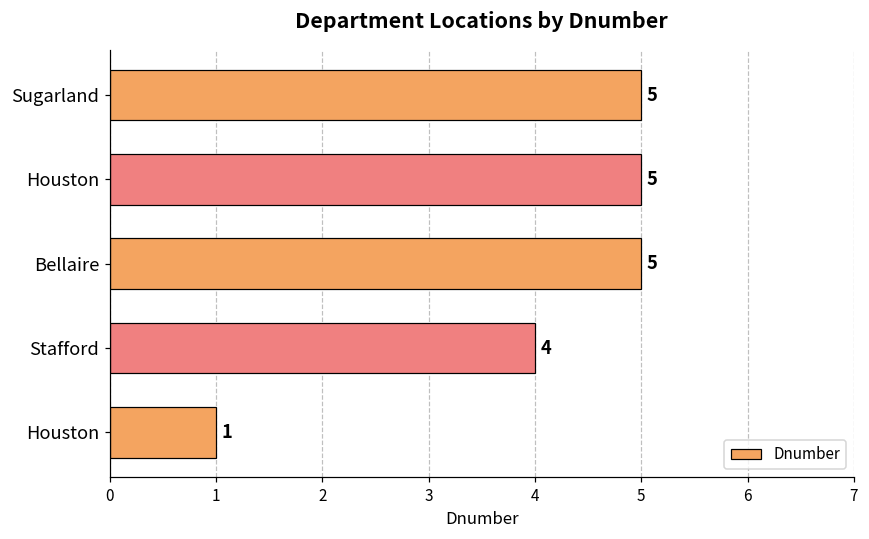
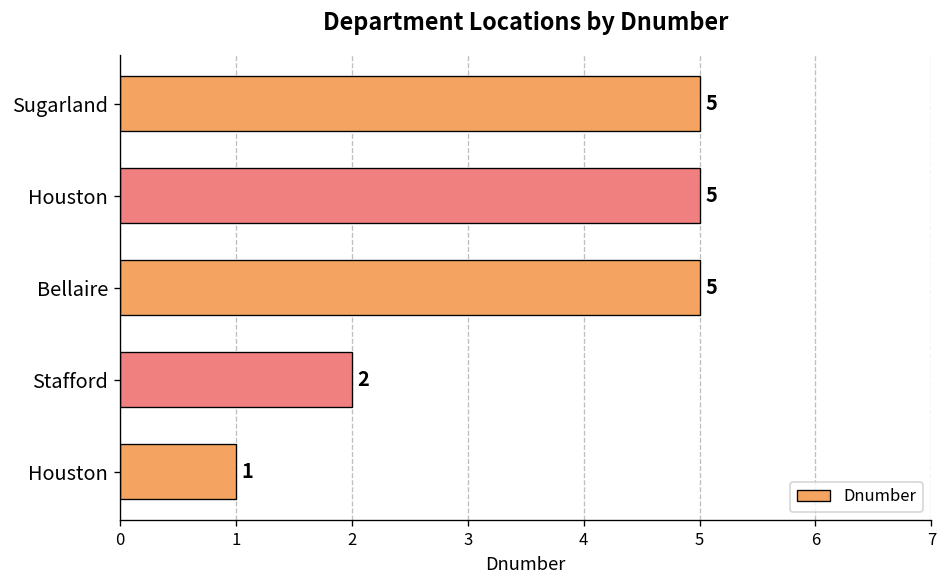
Stafford: 4 -> 2
